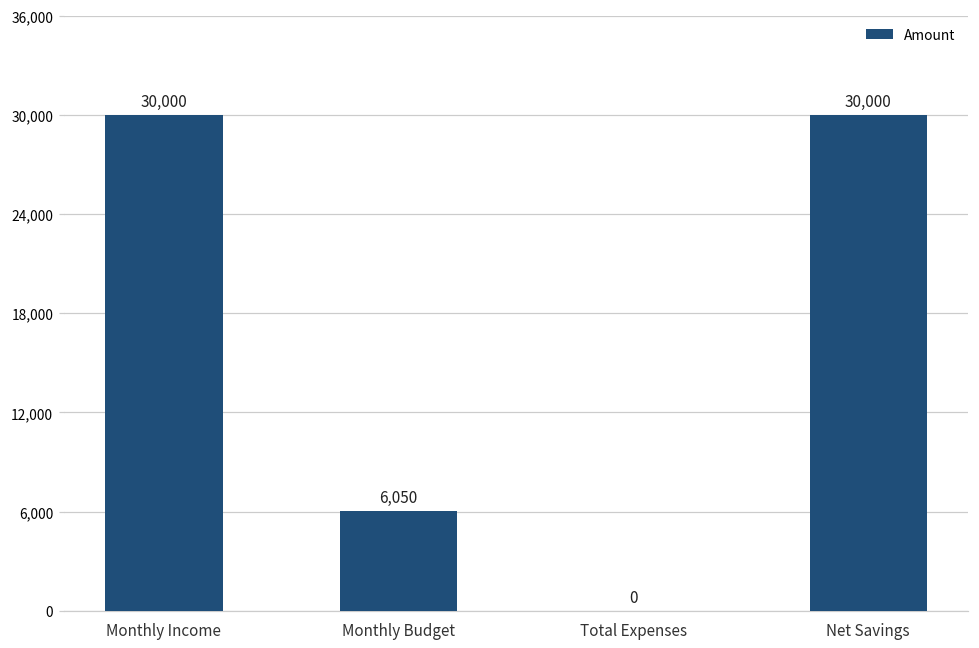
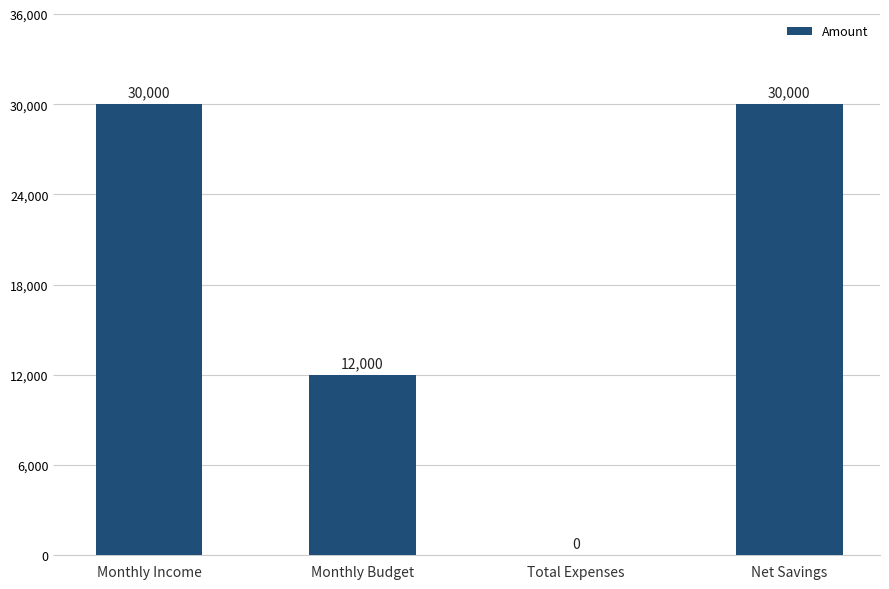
Monthly Budget: 6,050 -> 12,000
